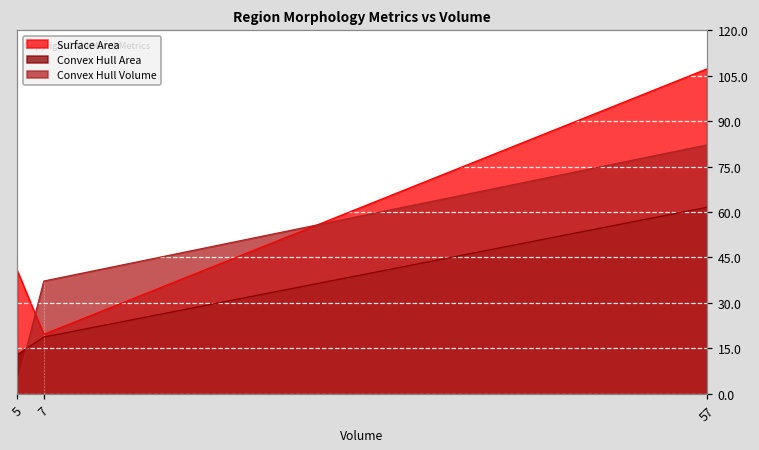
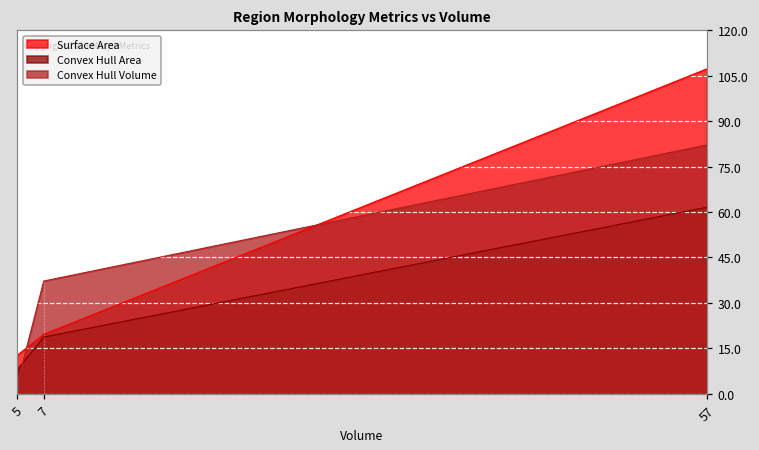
Surface Area, 5: 41 -> 13
Convex Hull Area, 5: 13 -> 8
